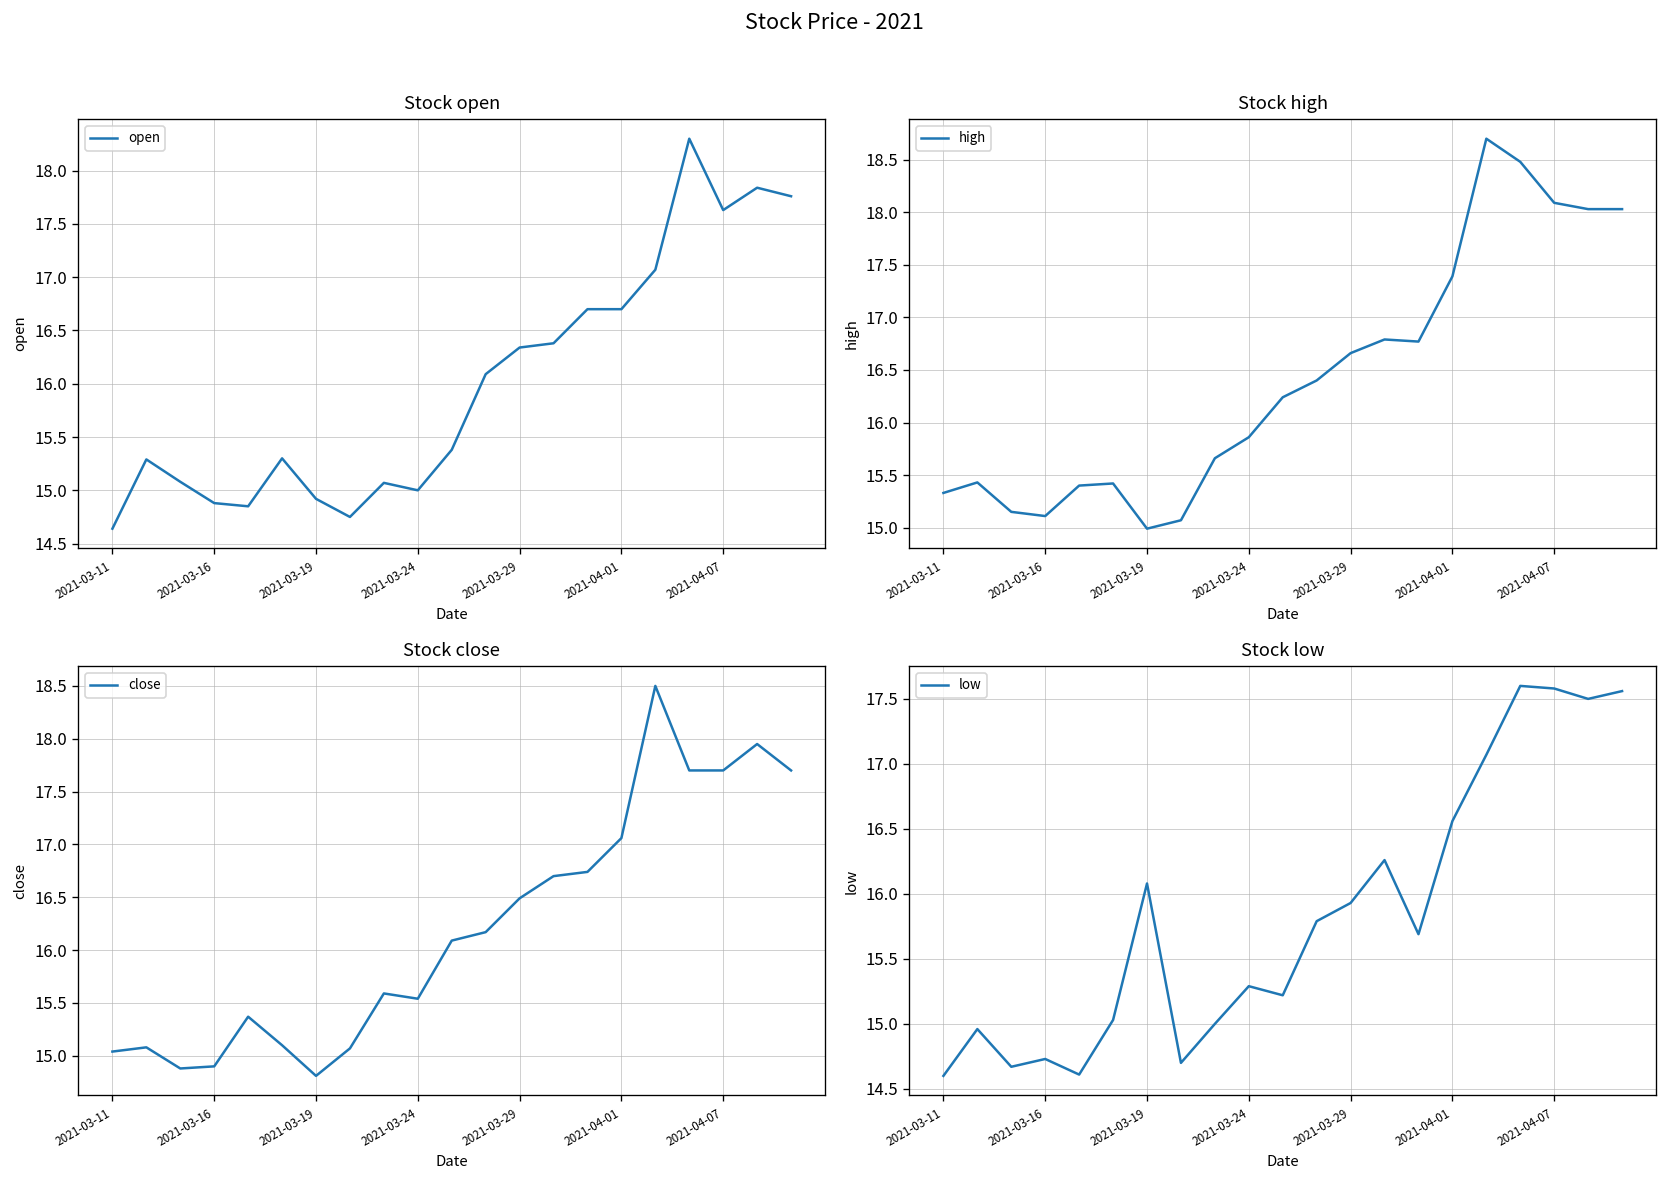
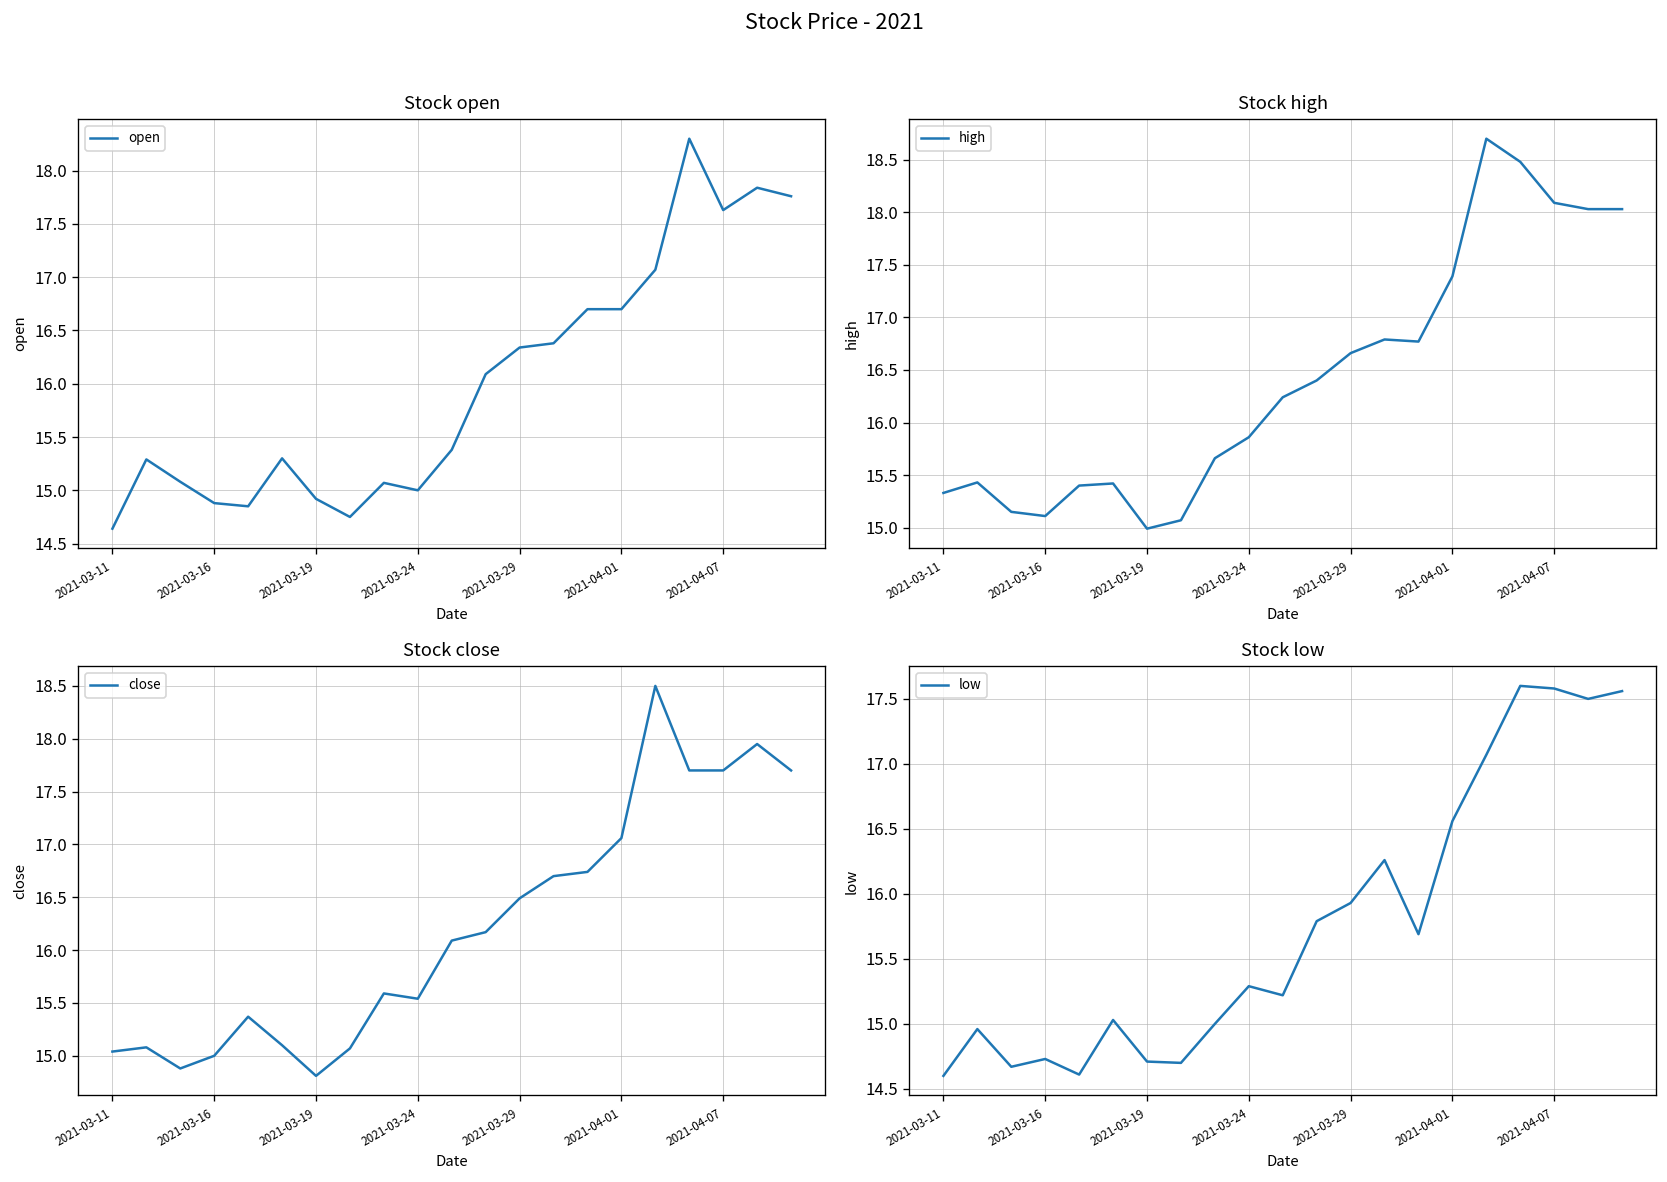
Stock close, 2021-03-16: 14.9 -> 15.0
Stock low, 2021-03-19: 16.08 -> 14.71
